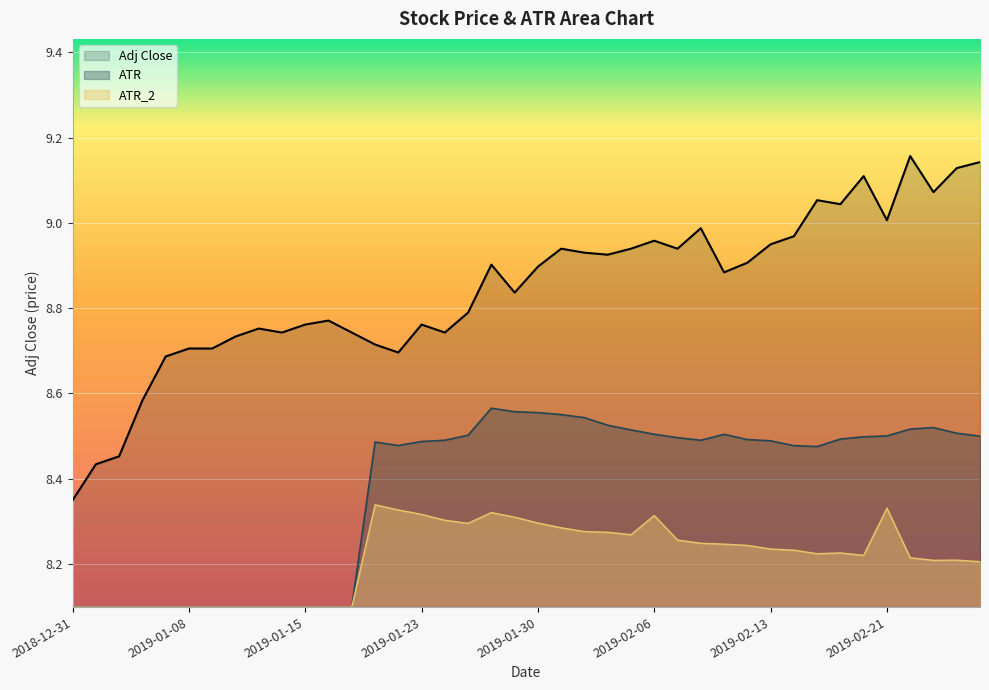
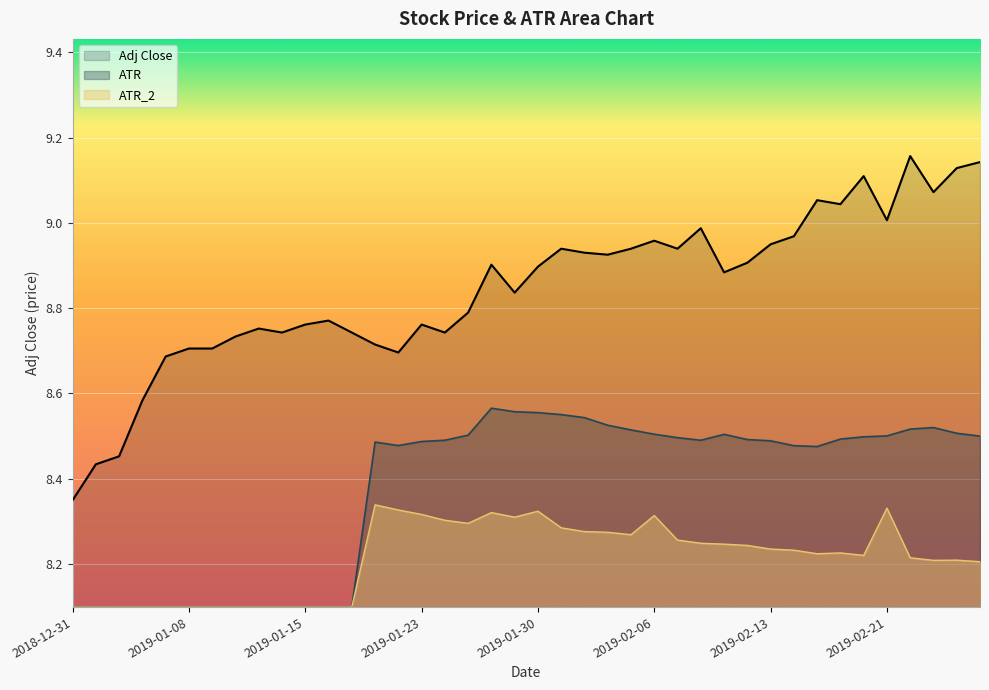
ATR_2, 2019-01-30: 8.30 -> 8.32
